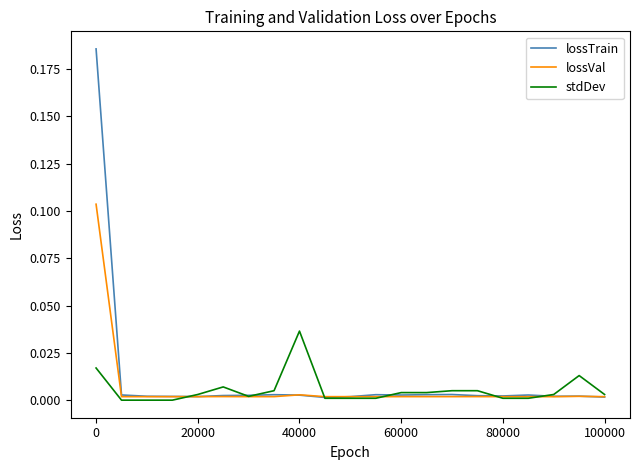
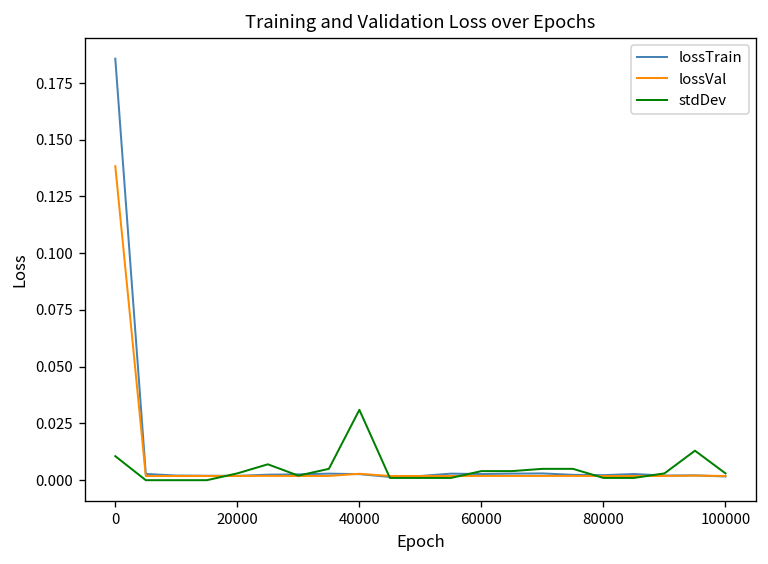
lossVal, 0: 0.104 -> 0.138
stdDev, 0: 0.017 -> 0.011
stdDev, 40000: 0.037 -> 0.031
